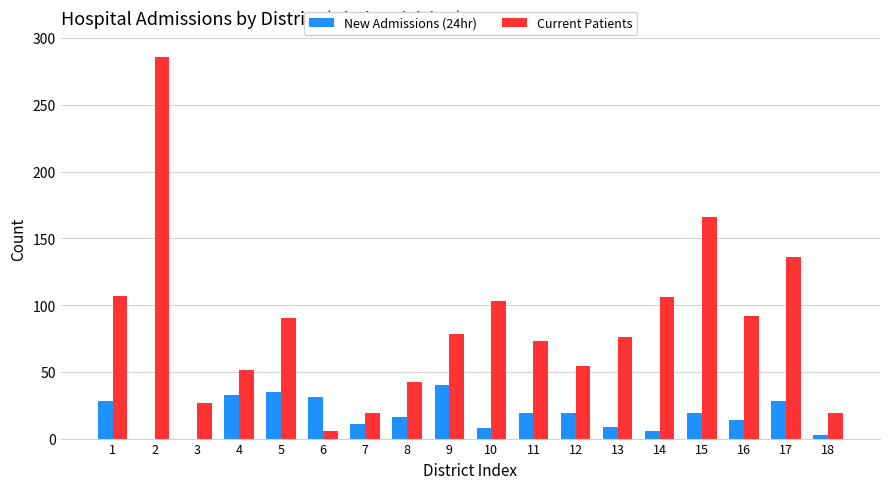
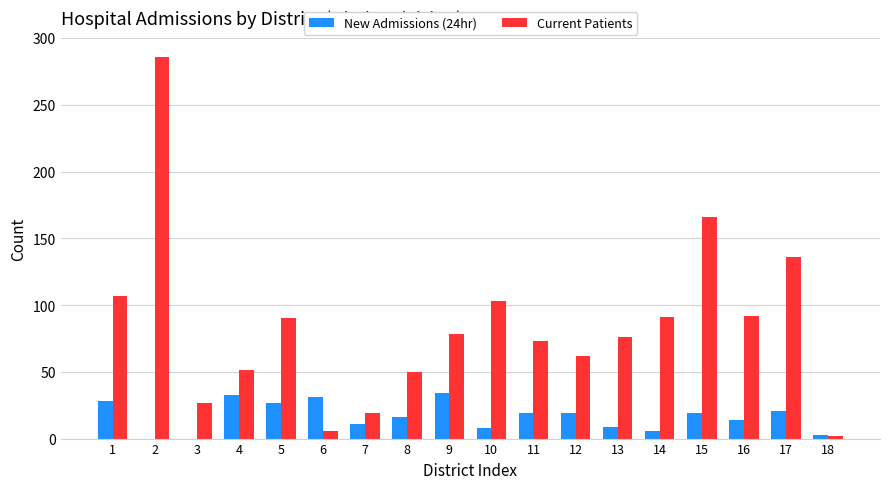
New Admissions (24hr), 5: 35 -> 27
Current Patients, 8: 42 -> 50
New Admissions (24hr), 9: 40 -> 34
Current Patients, 12: 54 -> 62
Current Patients, 14: 106 -> 91
New Admissions (24hr), 17: 28 -> 21
Current Patients, 18: 19 -> 2
